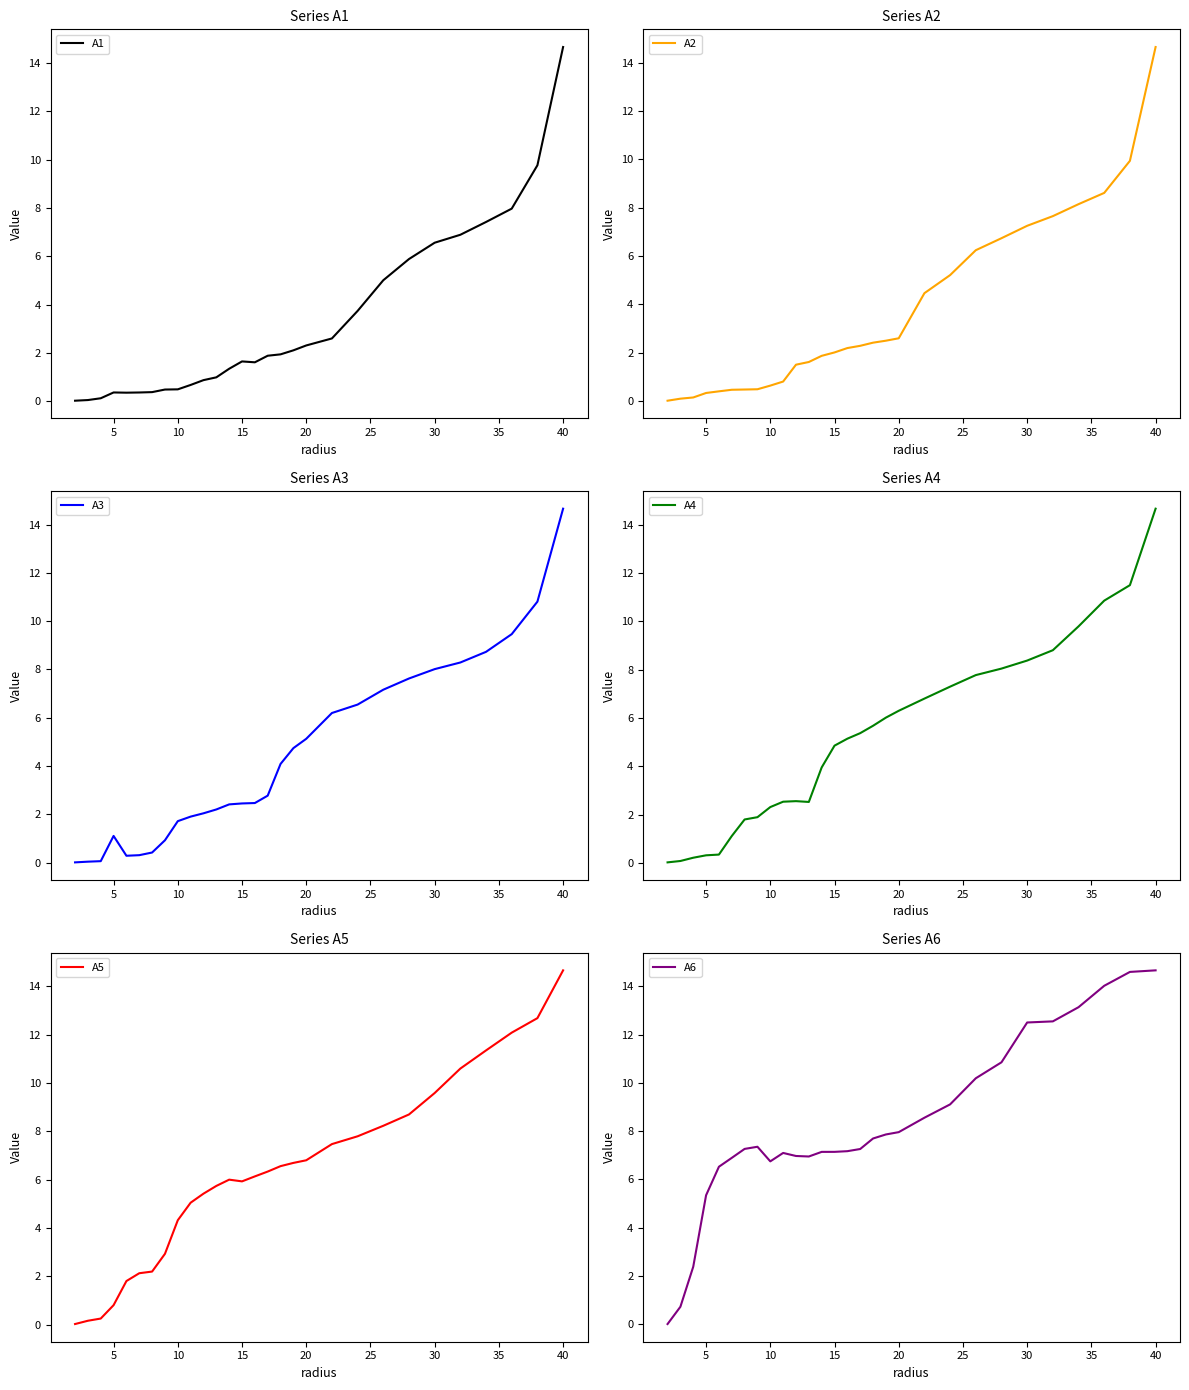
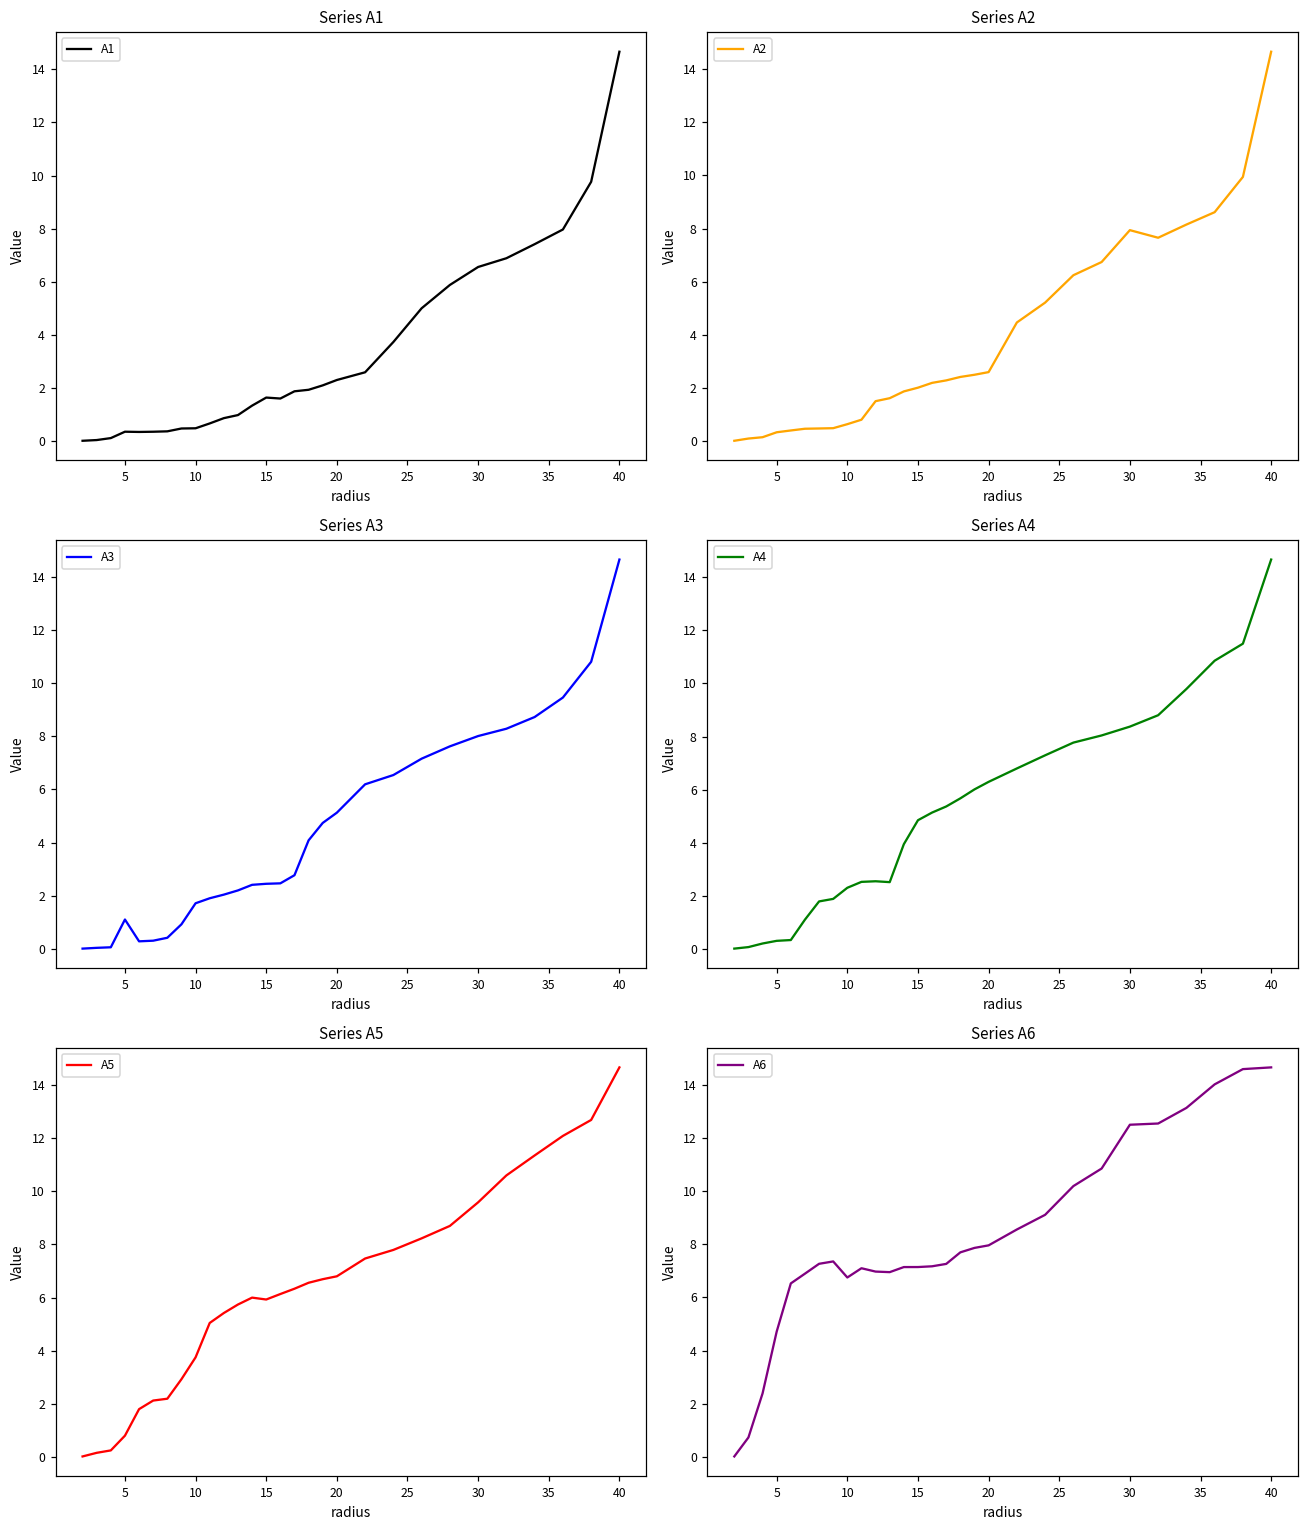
Series A2, 30: 7.3 -> 7.9
Series A5, 10: 4.3 -> 3.8
Series A6, 5: 5.3 -> 4.7
